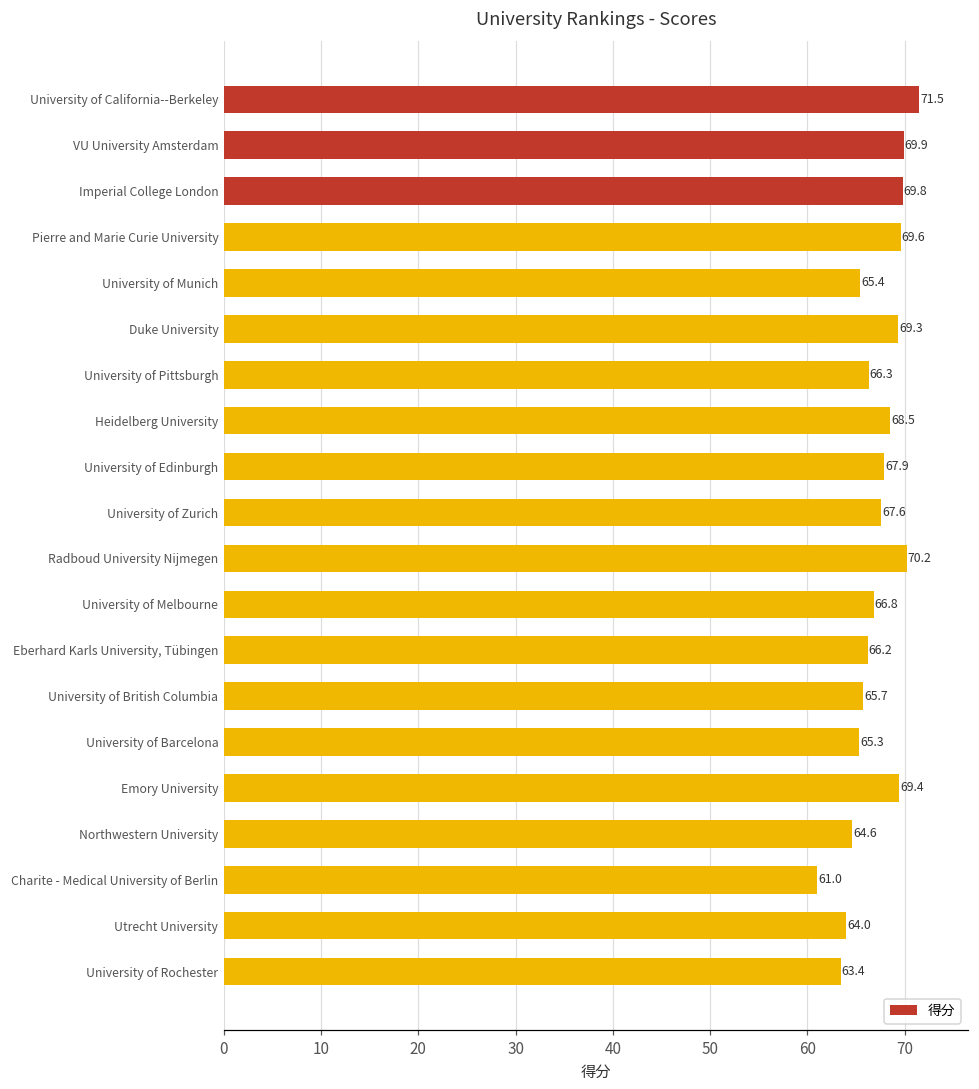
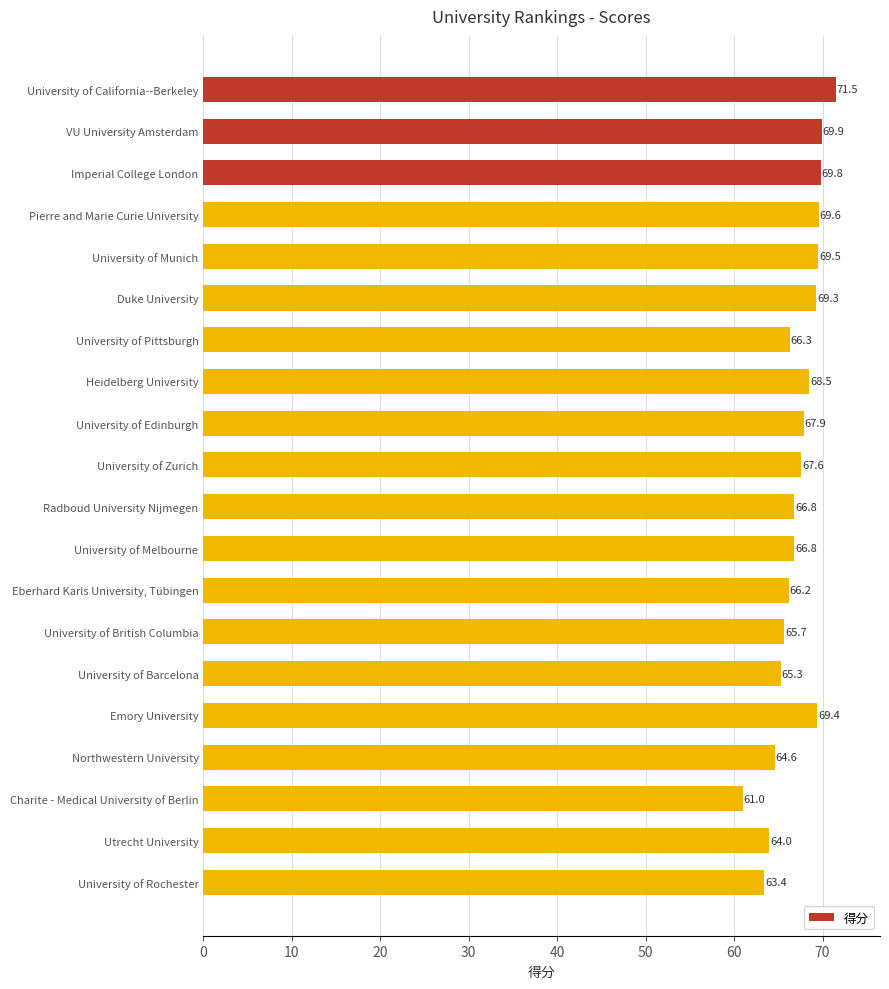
University of Munich: 65.4 -> 69.5
Radboud University Nijmegen: 70.2 -> 66.8
